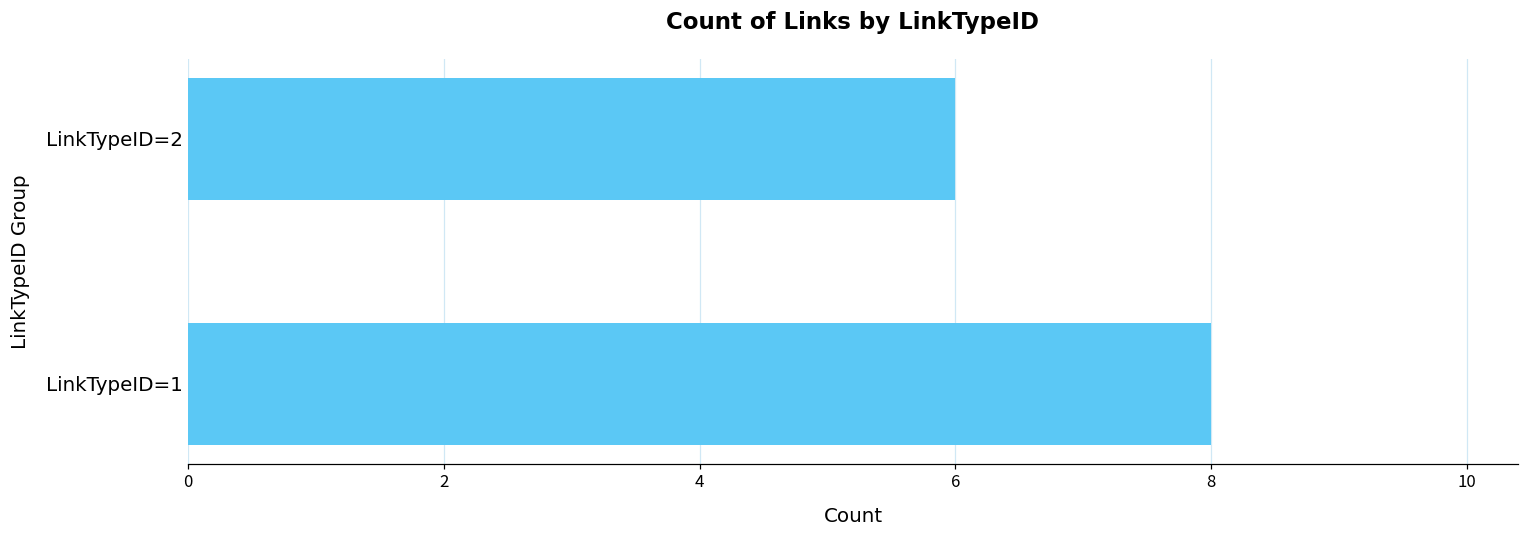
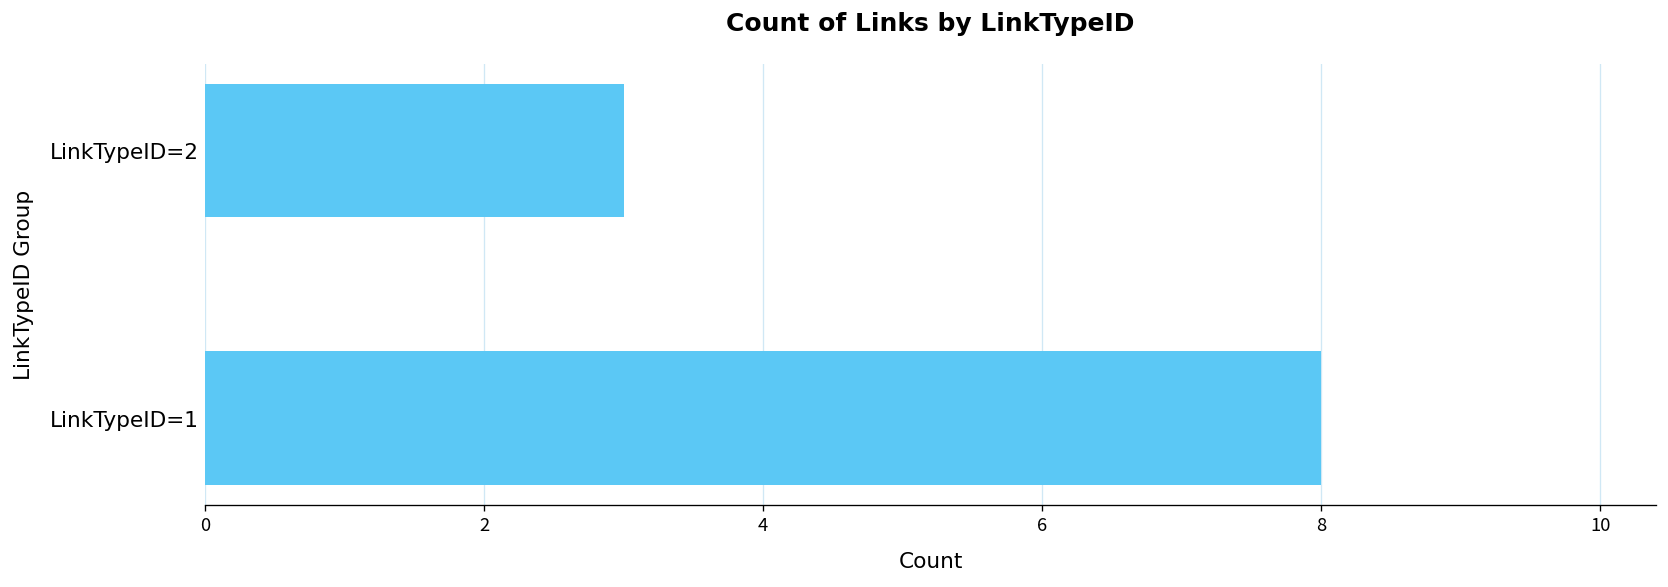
LinkTypeID=2: 6 -> 3
